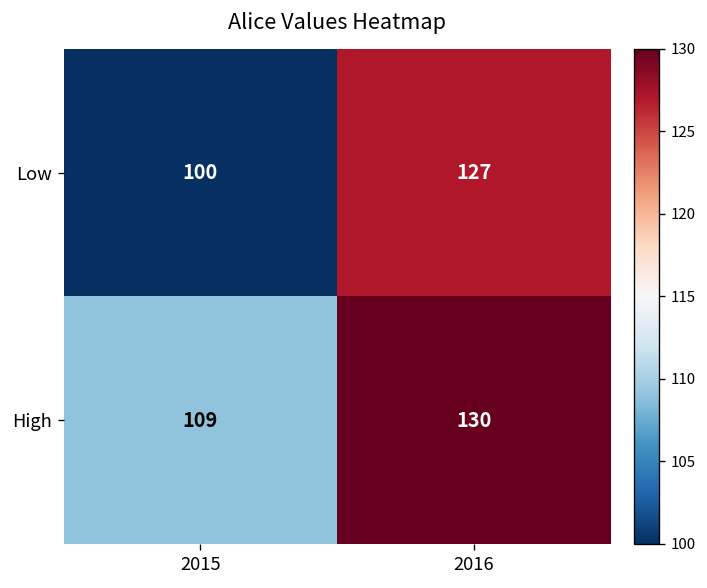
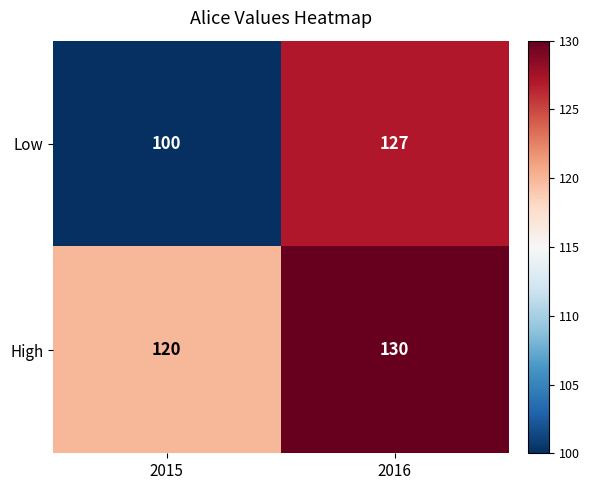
High, 2015: 109 -> 120
